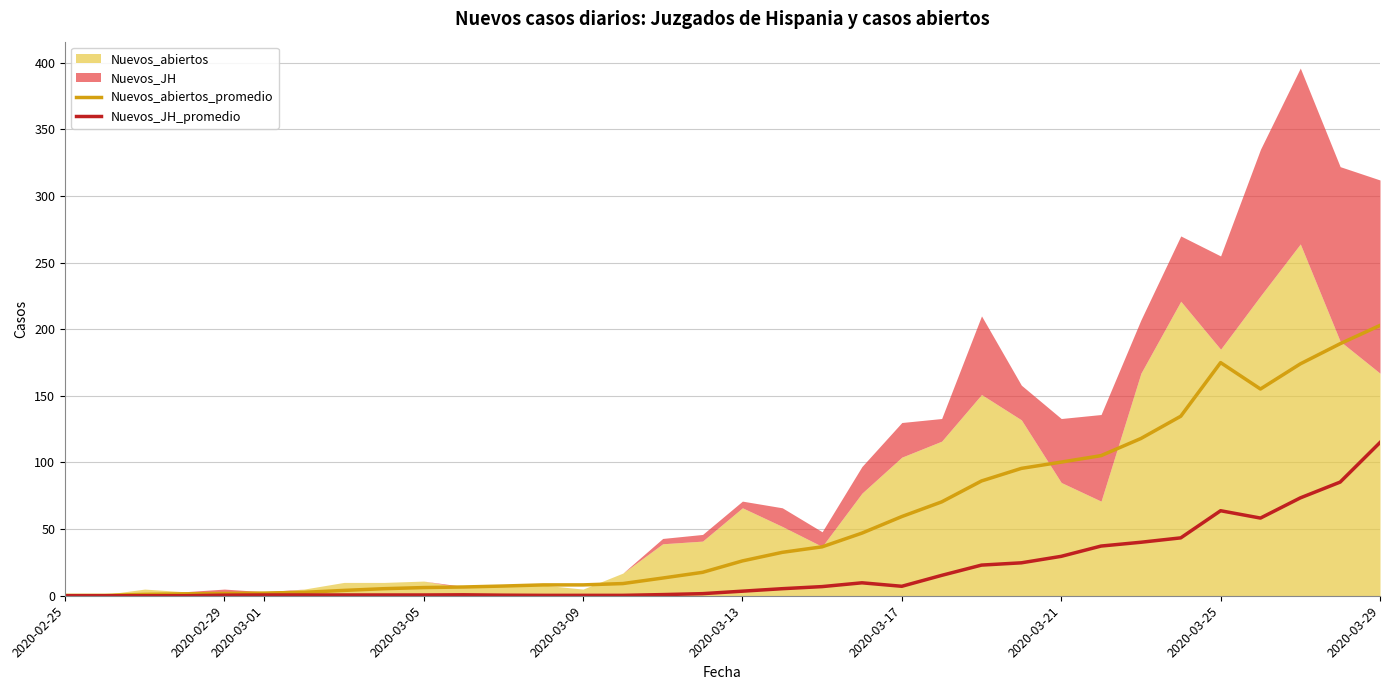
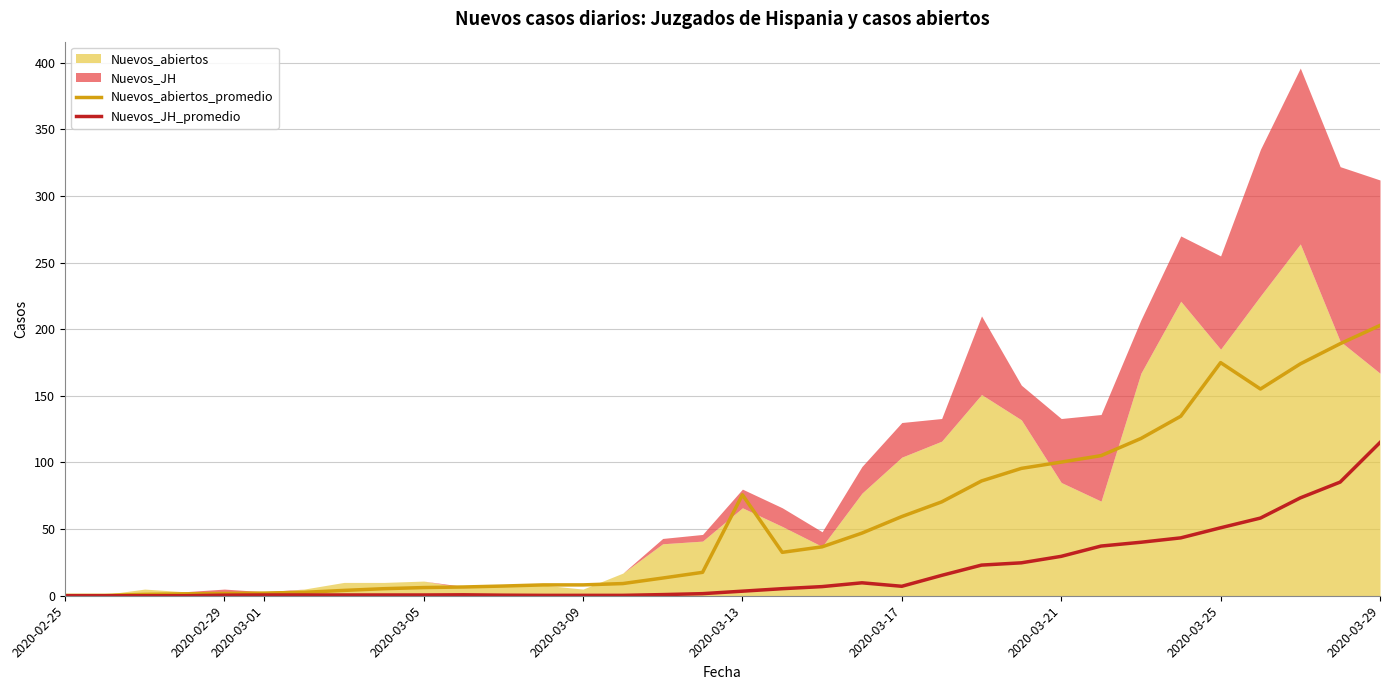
Nuevos_abiertos_promedio, 2020-03-13: 26 -> 76
Nuevos_JH, 2020-03-13: 5 -> 14
Nuevos_JH_promedio, 2020-03-25: 64 -> 51
